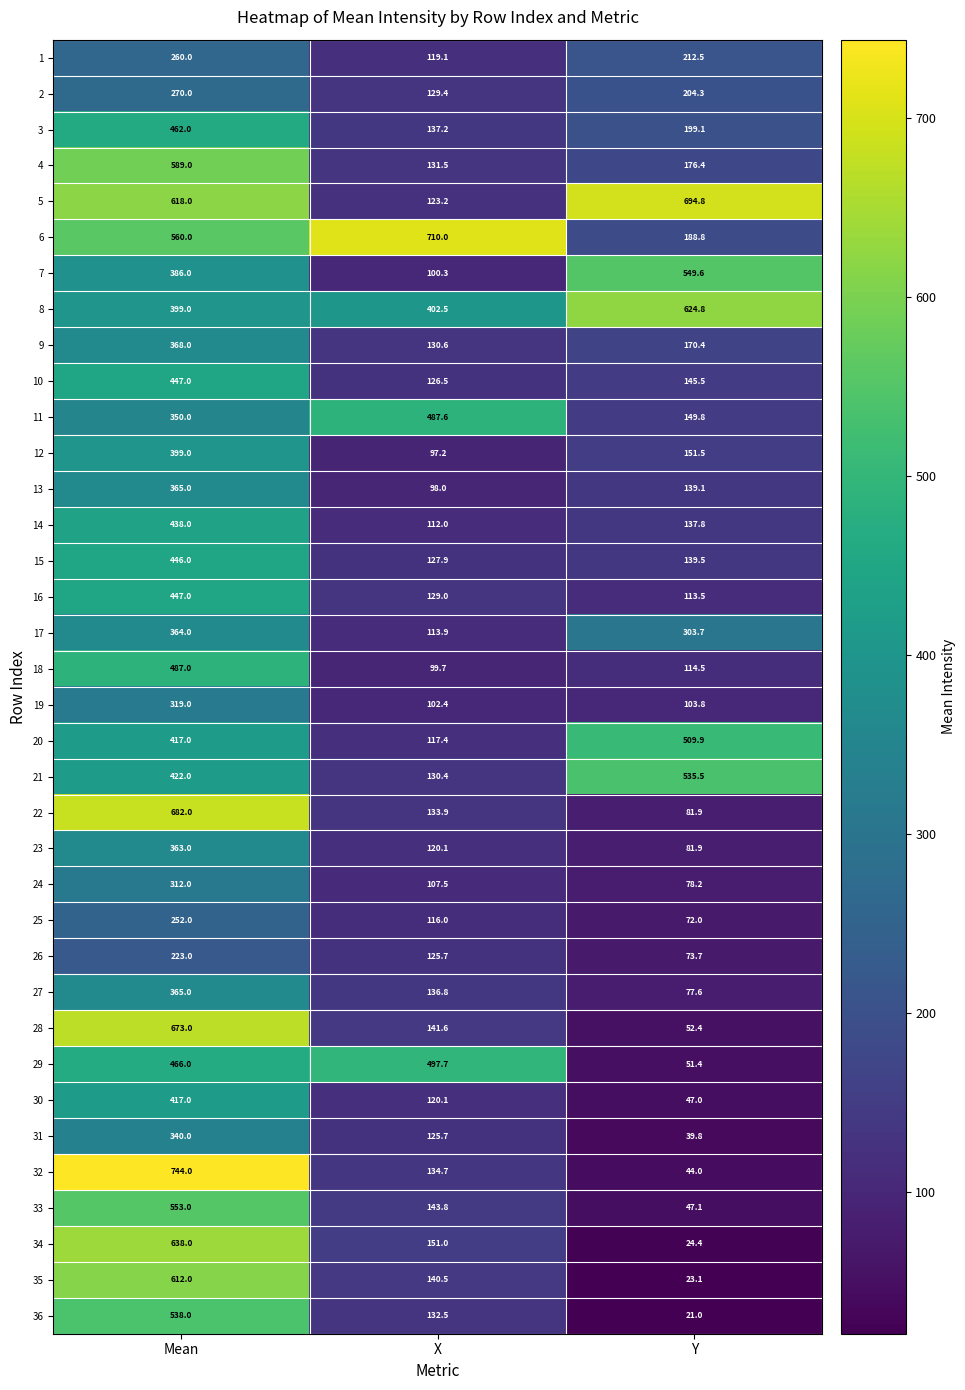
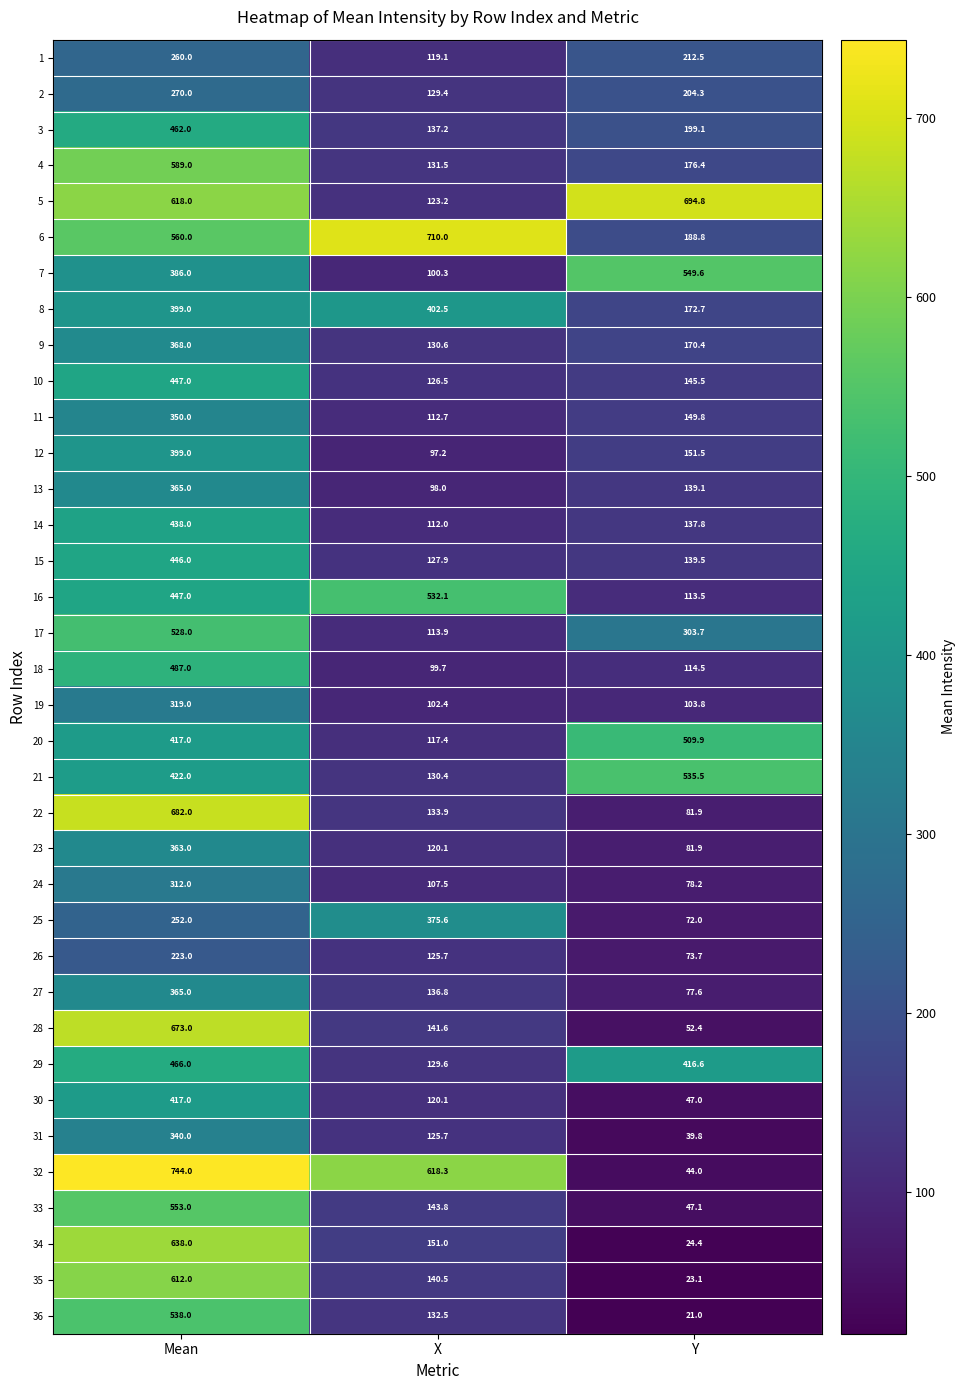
8, Y: 624.8 -> 172.7
11, X: 487.6 -> 112.7
16, X: 129.0 -> 532.1
17, Mean: 364.0 -> 528.0
25, X: 116.0 -> 375.6
29, X: 497.7 -> 129.6
29, Y: 51.4 -> 416.6
32, X: 134.7 -> 618.3
